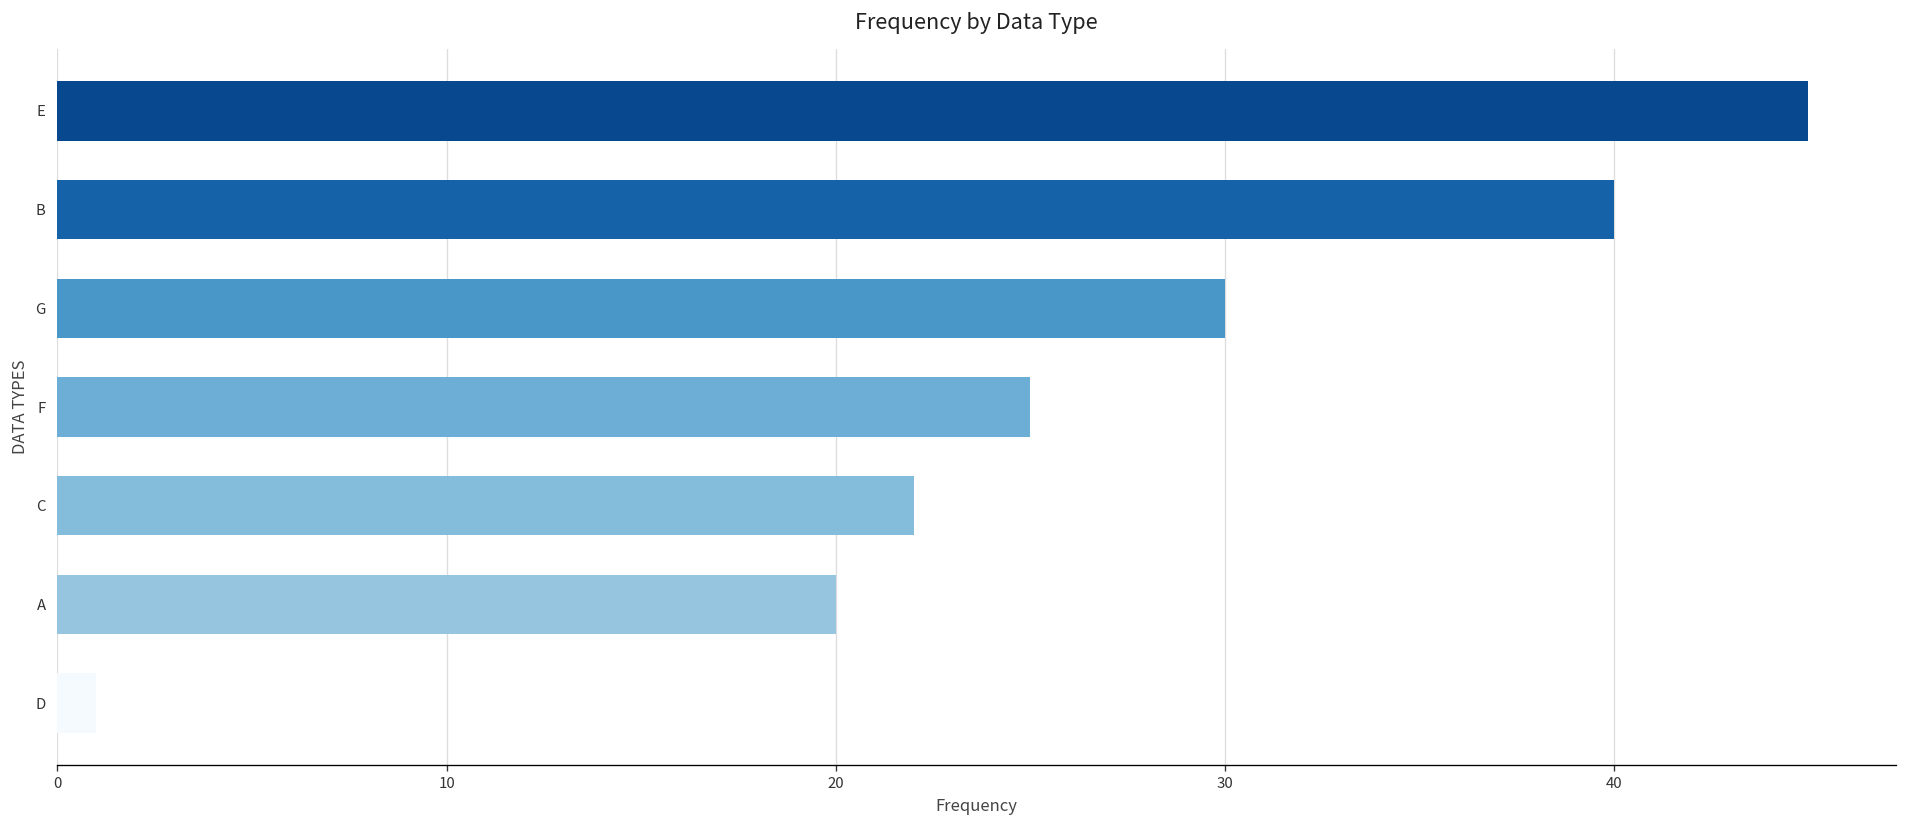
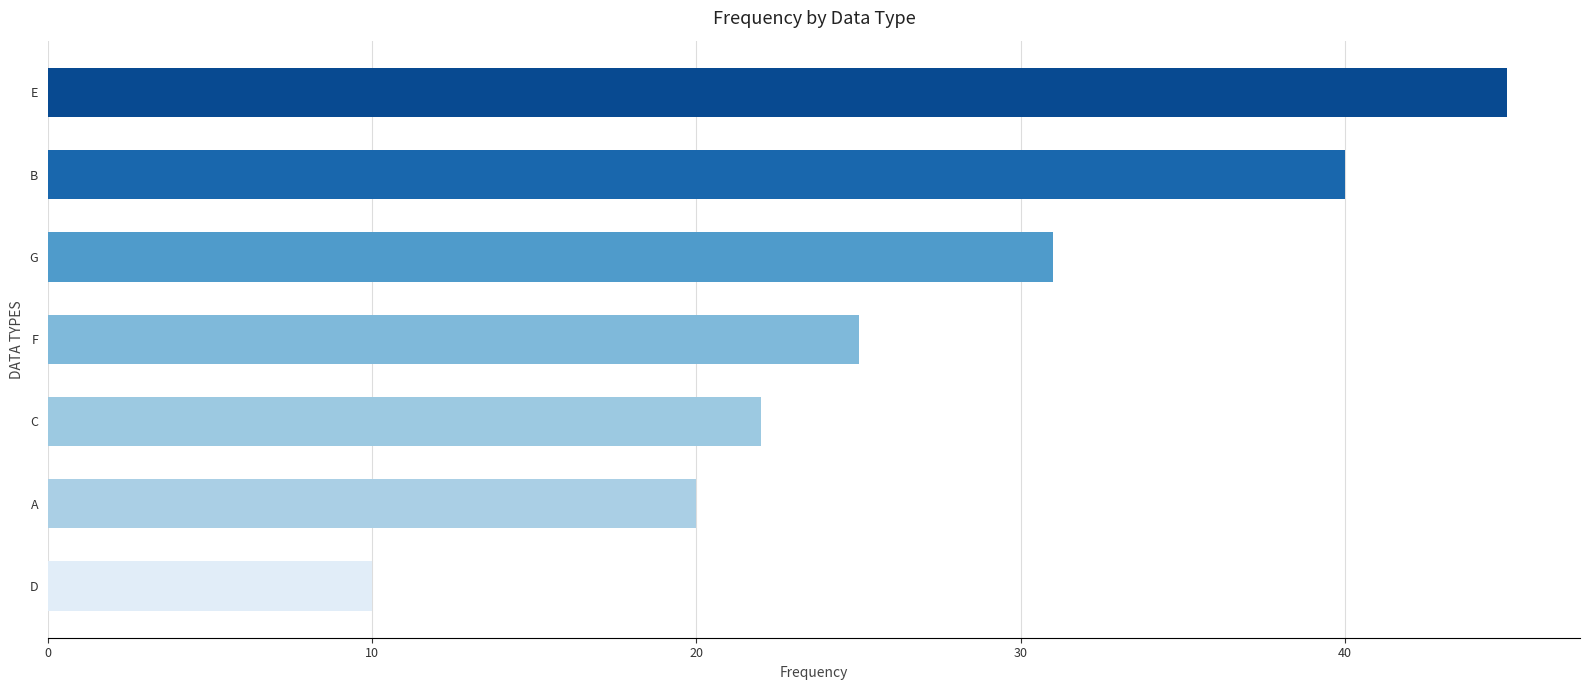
G: 30 -> 31
D: 1 -> 10
